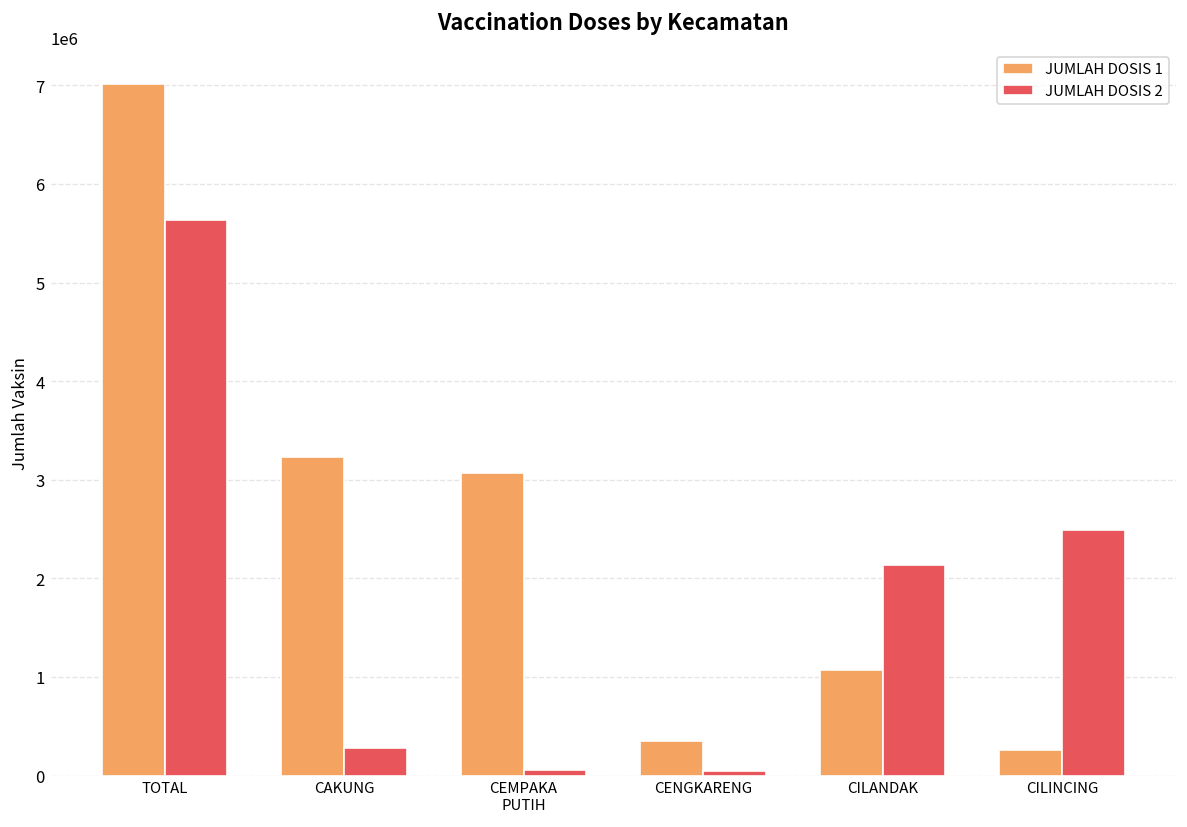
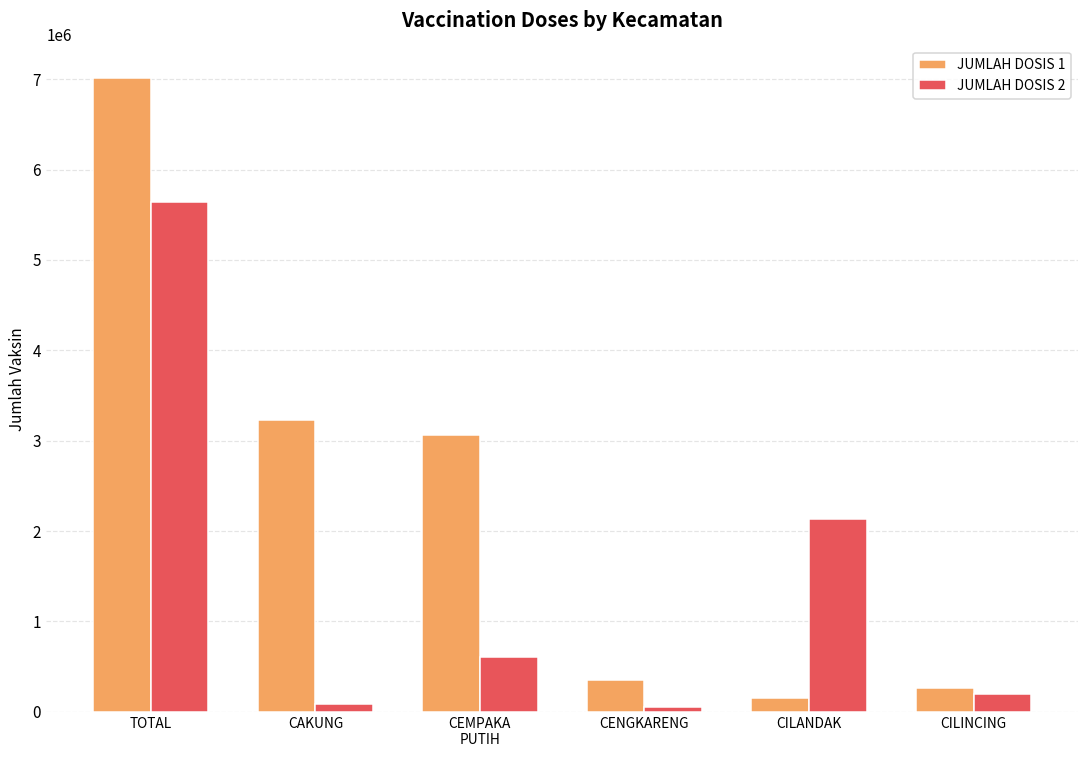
JUMLAH DOSIS 2, CAKUNG: 300000 -> 100000
JUMLAH DOSIS 2, CEMPAKA PUTIH: 100000 -> 600000
JUMLAH DOSIS 1, CILANDAK: 1100000 -> 100000
JUMLAH DOSIS 2, CILINCING: 2500000 -> 200000
